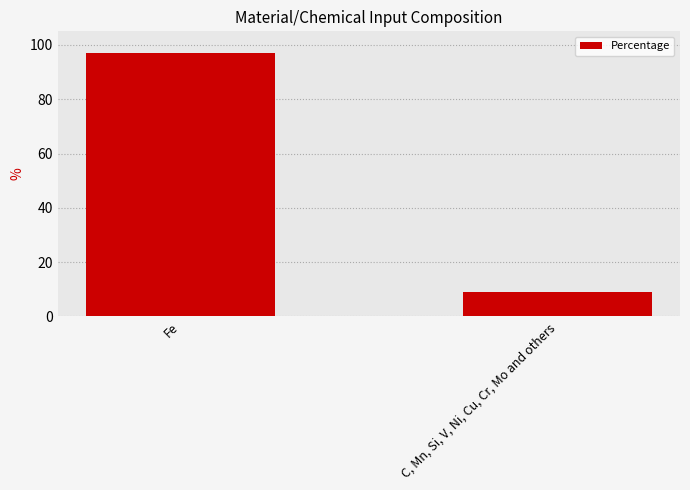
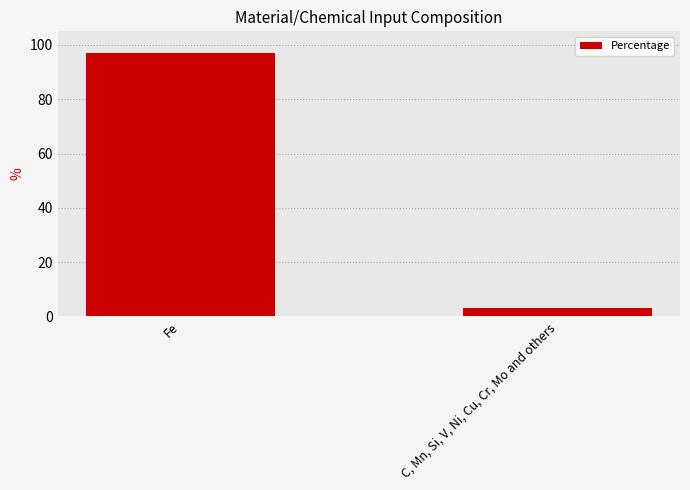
C, Mn, Si, V, Ni, Cu, Cr, Mo and others: 9 -> 3
